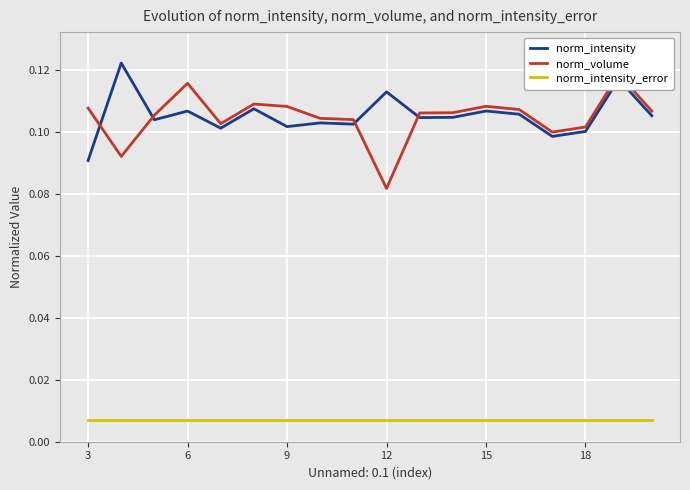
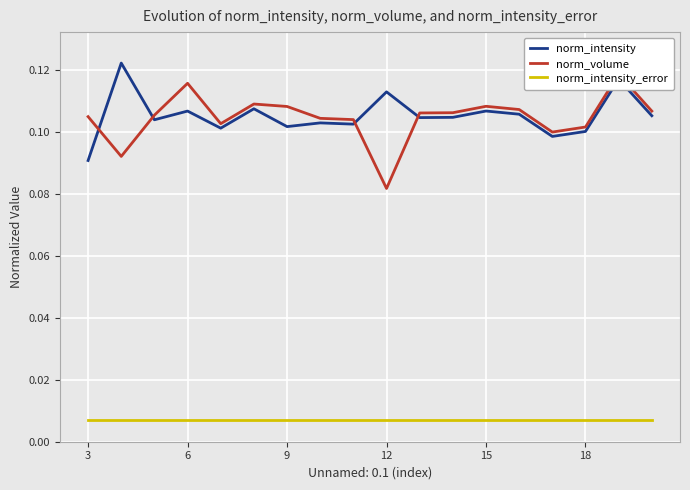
norm_volume, 3: 0.108 -> 0.105
